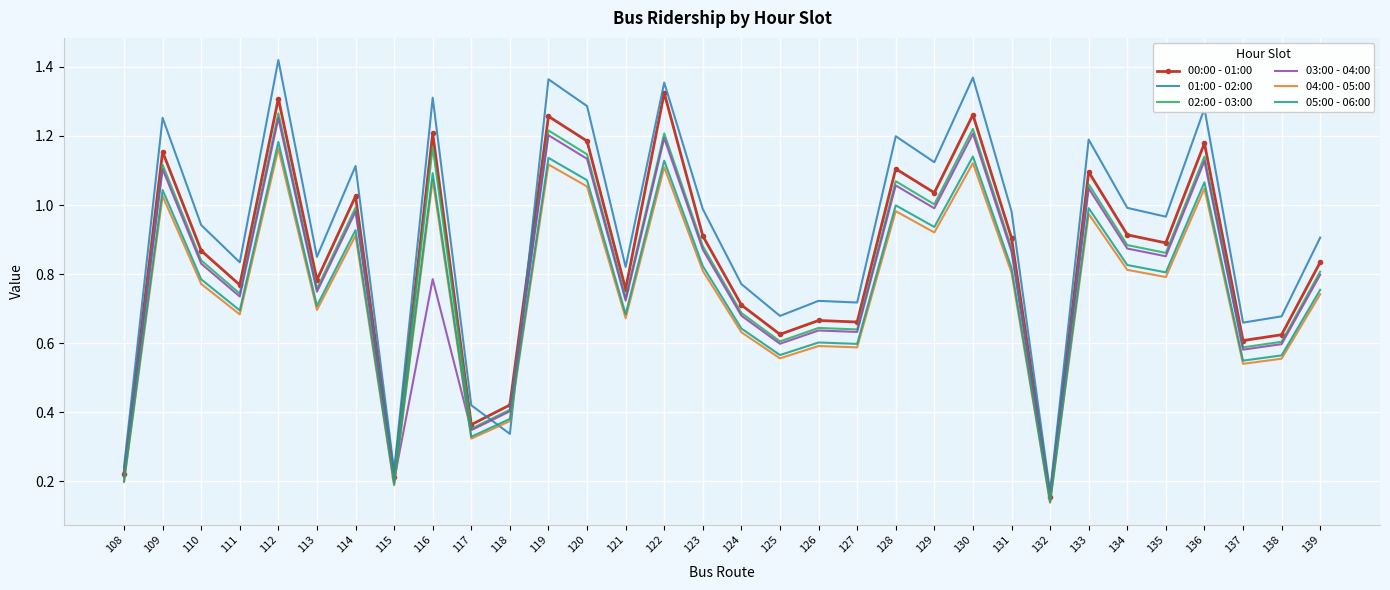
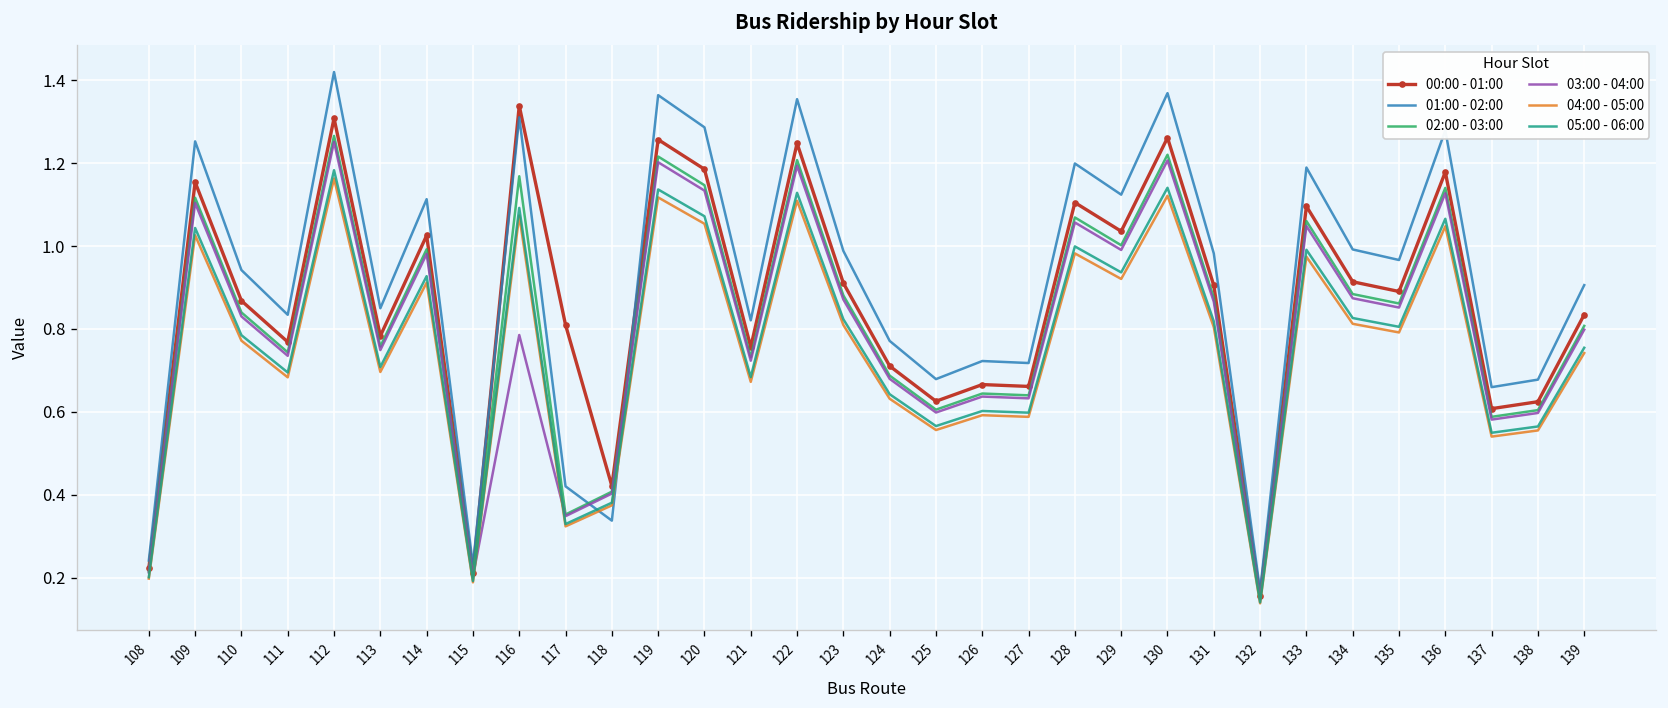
00:00 - 01:00, 116: 1.21 -> 1.34
00:00 - 01:00, 117: 0.36 -> 0.81
00:00 - 01:00, 122: 1.32 -> 1.25
